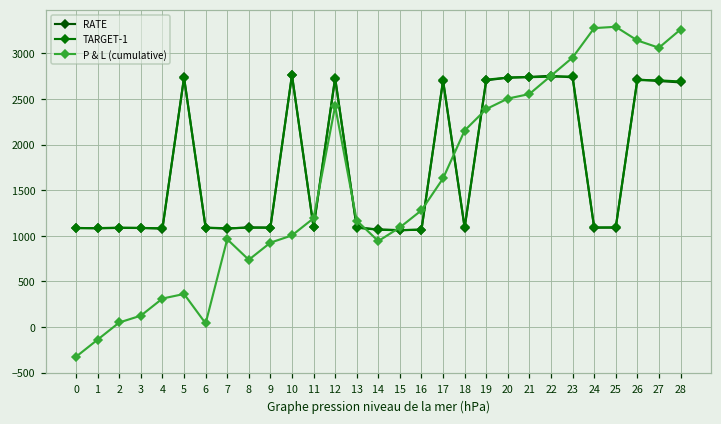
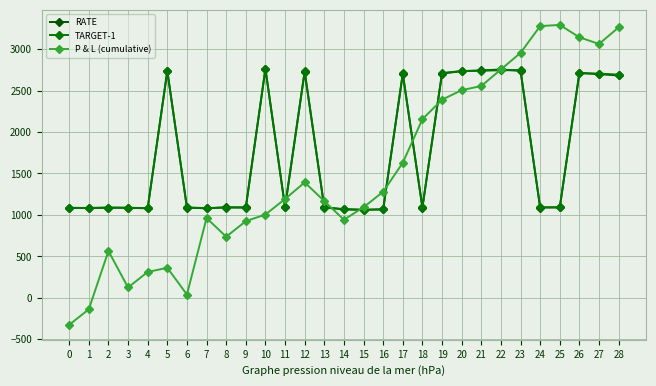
P & L (cumulative), 2: 100 -> 600
P & L (cumulative), 12: 2400 -> 1400
